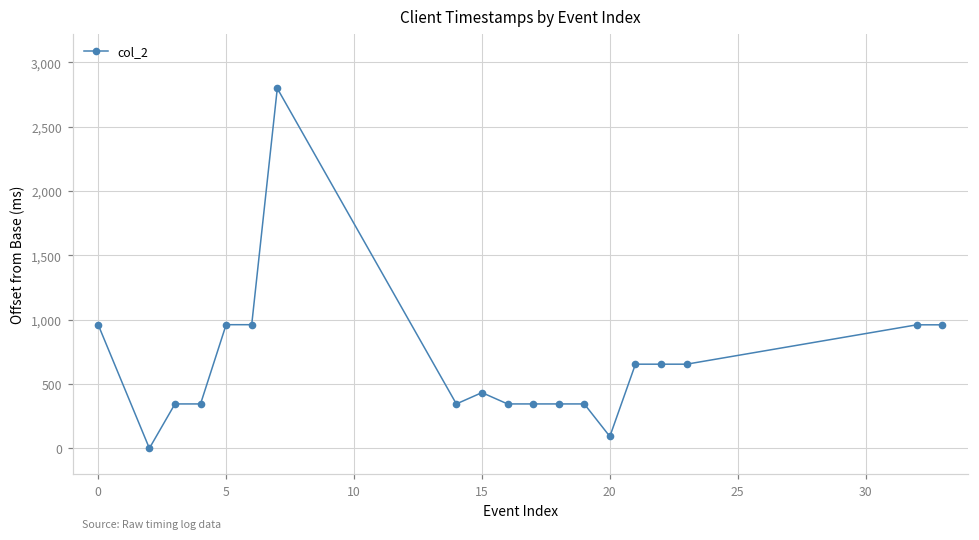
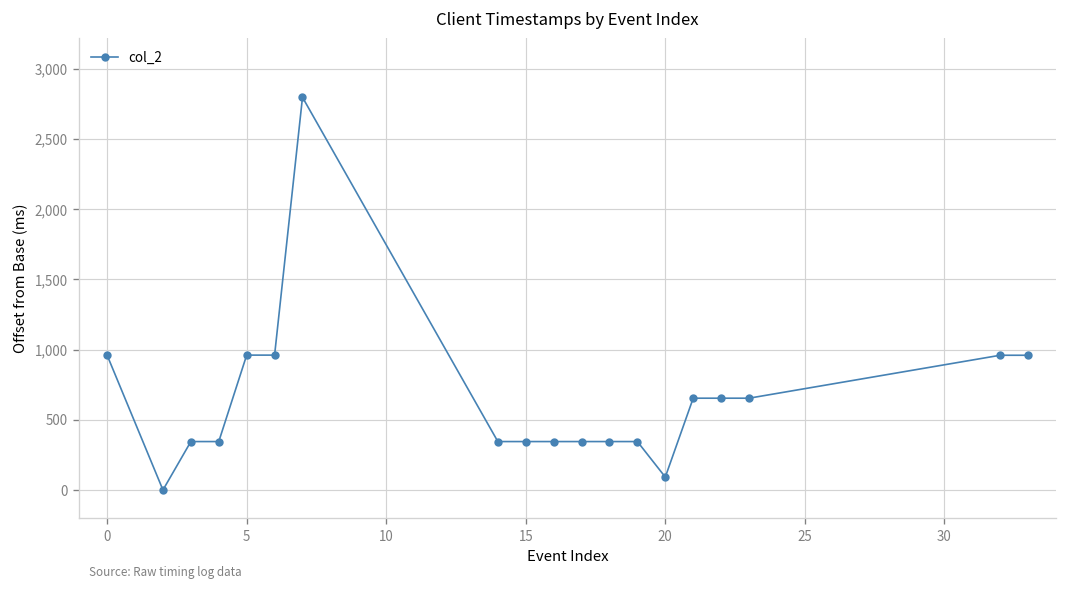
15: 430 -> 350
